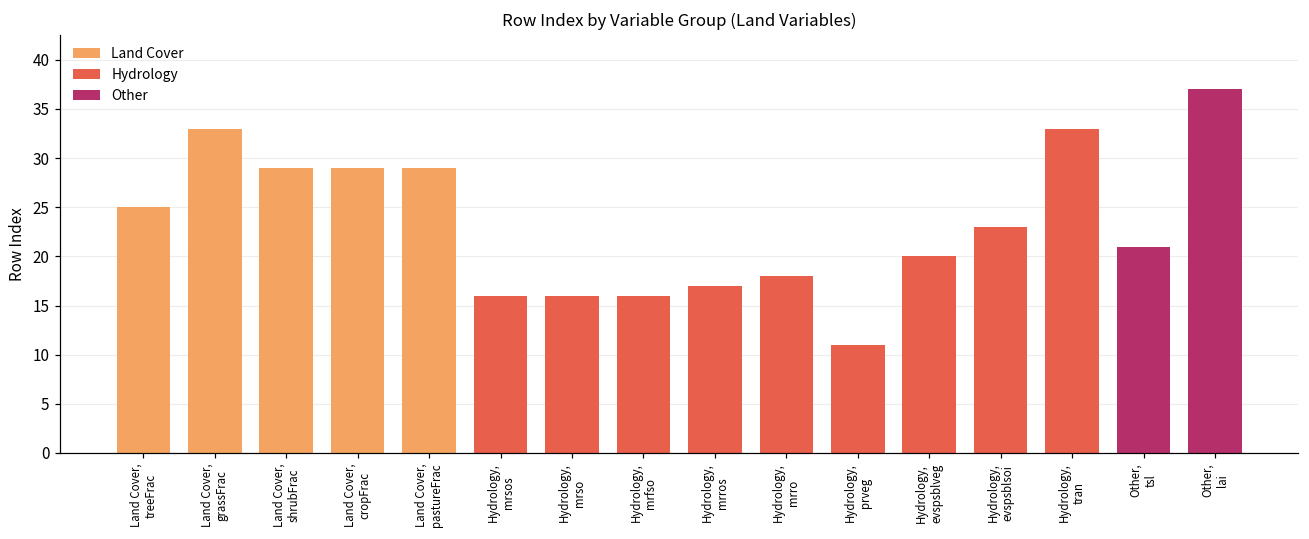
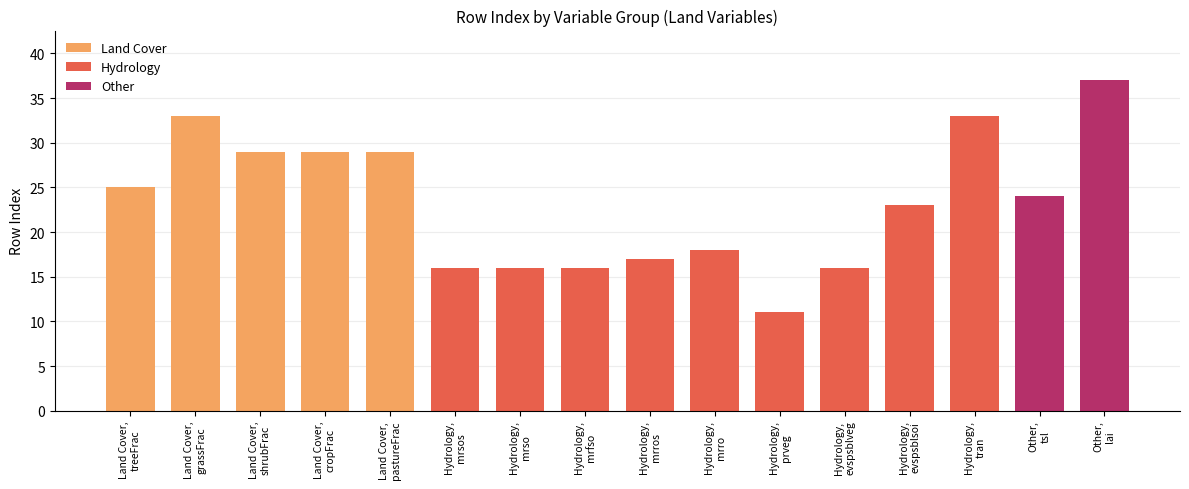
Hydrology, Hydrology, evspsblveg: 20 -> 16
Other, Other, tsl: 21 -> 24
